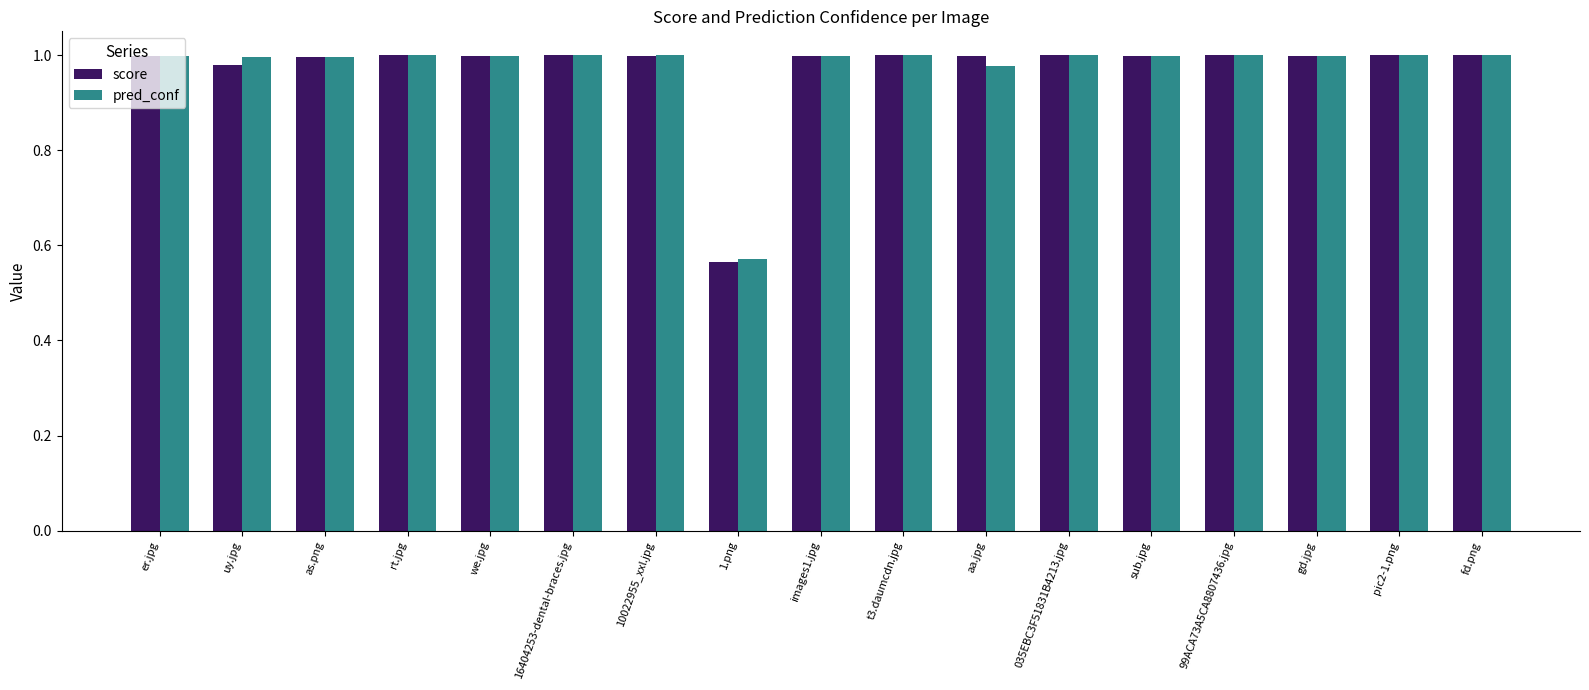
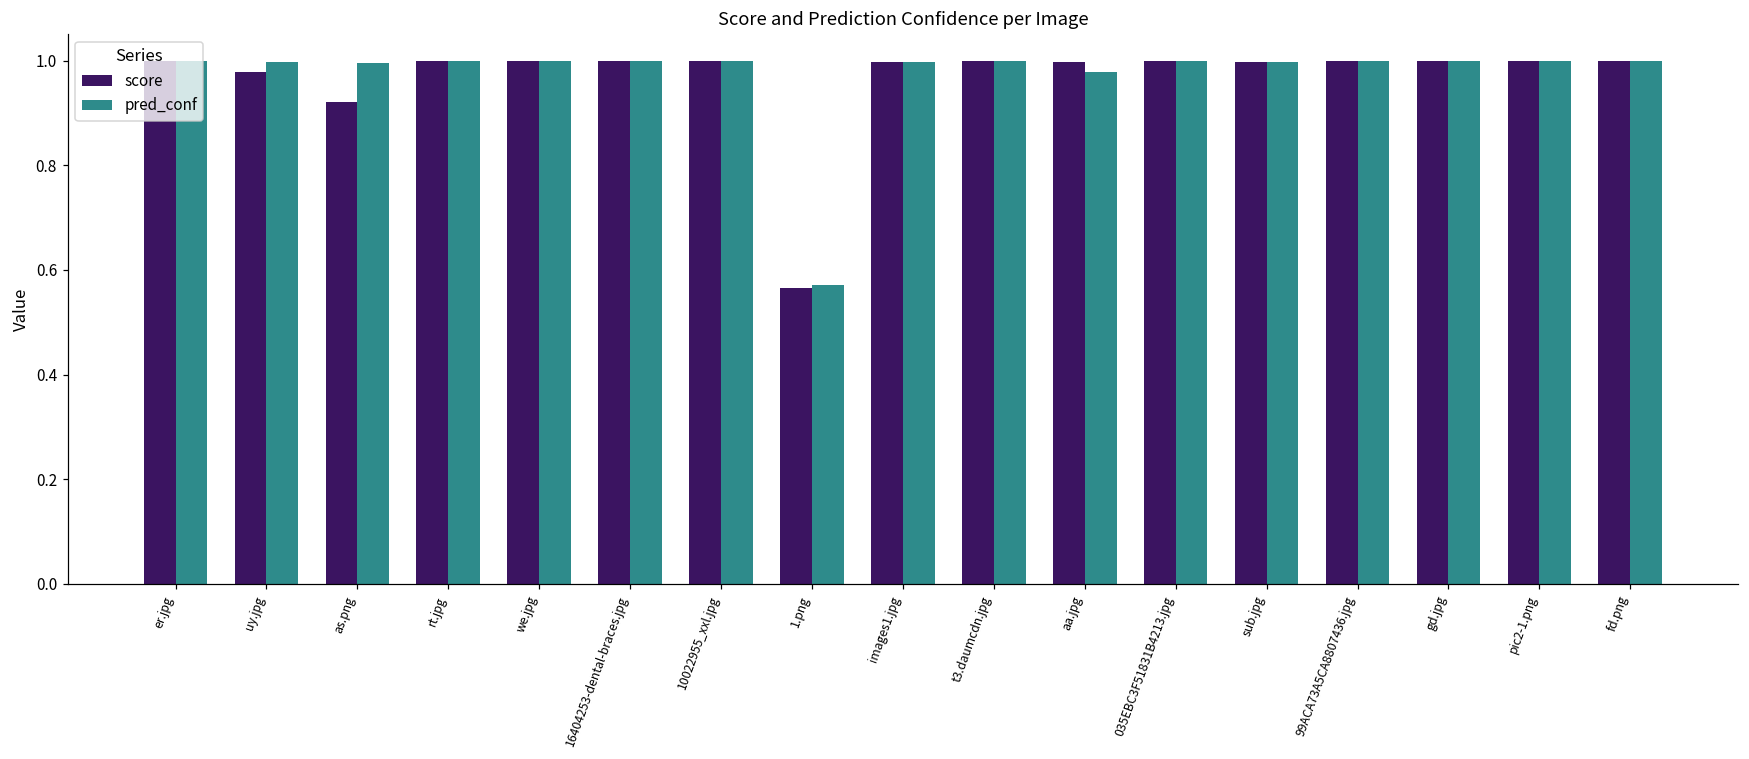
score, as.png: 1.00 -> 0.92
